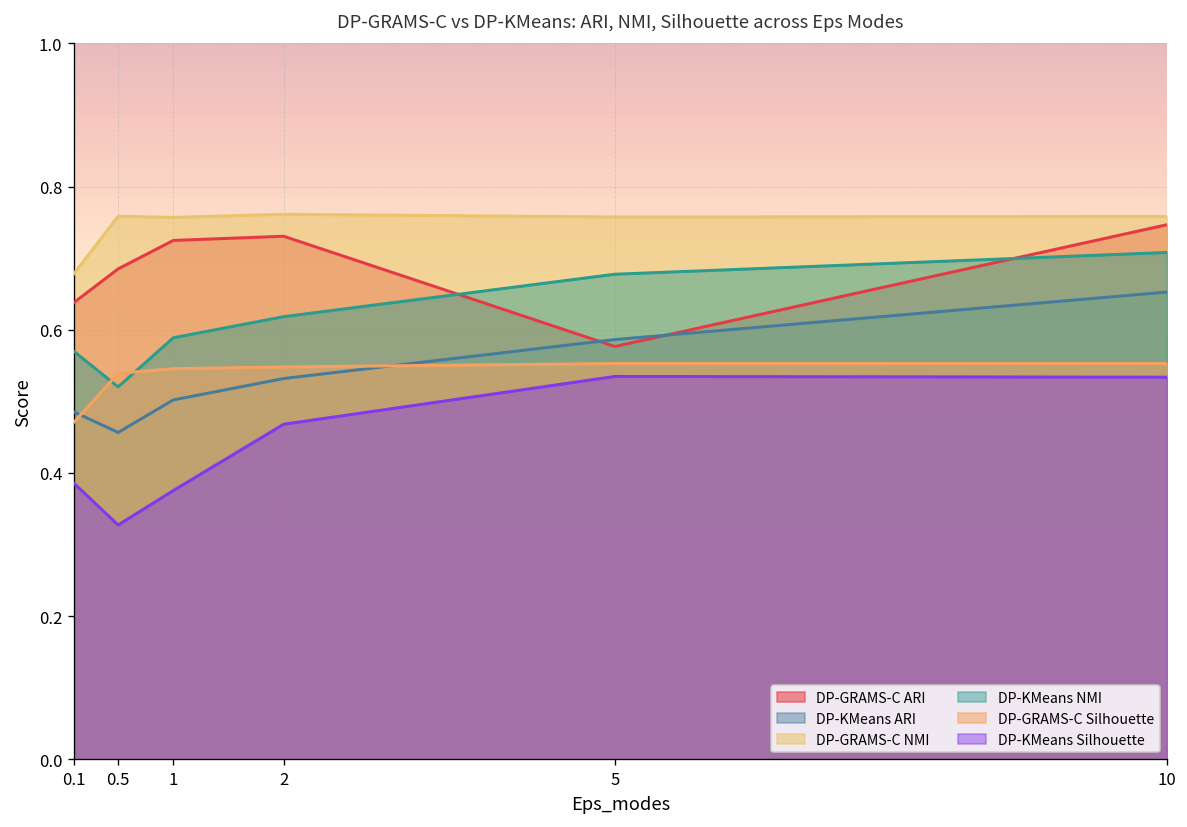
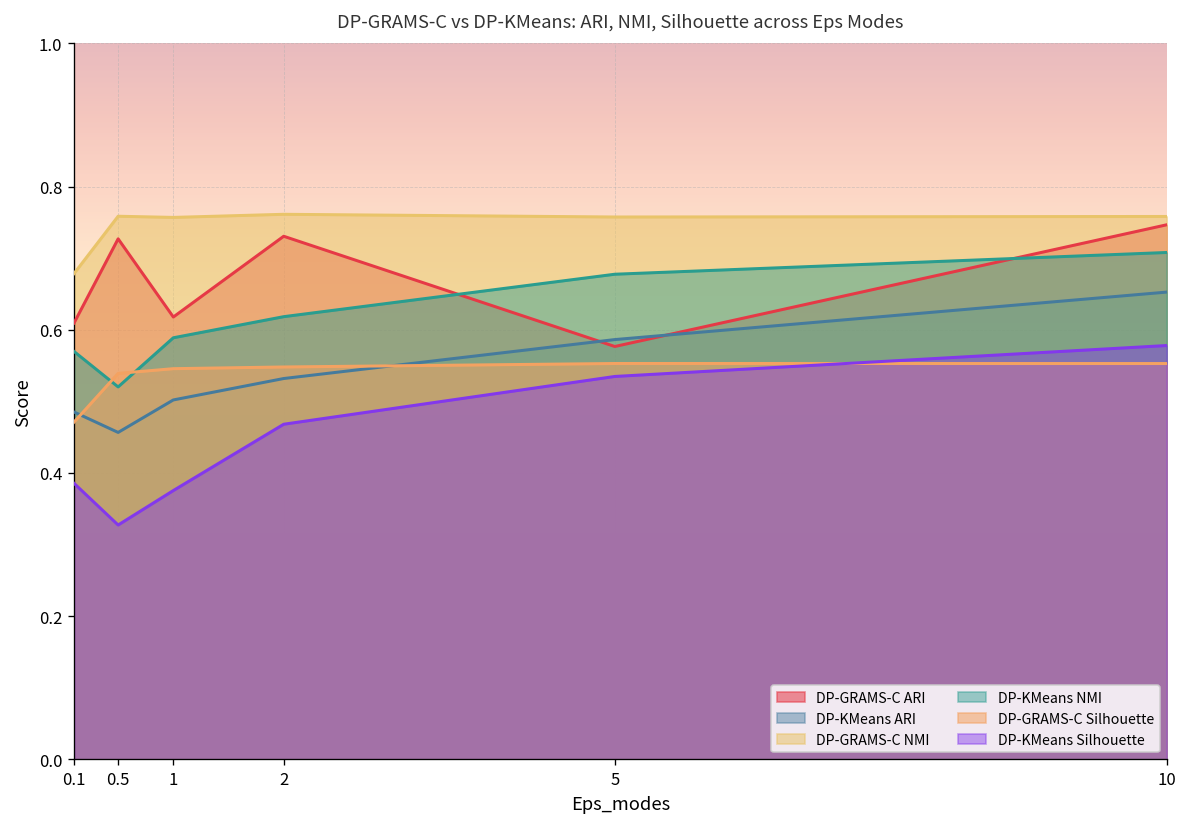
DP-GRAMS-C ARI, 0.1: 0.64 -> 0.61
DP-GRAMS-C ARI, 0.5: 0.68 -> 0.73
DP-GRAMS-C ARI, 1: 0.72 -> 0.62
DP-KMeans Silhouette, 10: 0.53 -> 0.58
